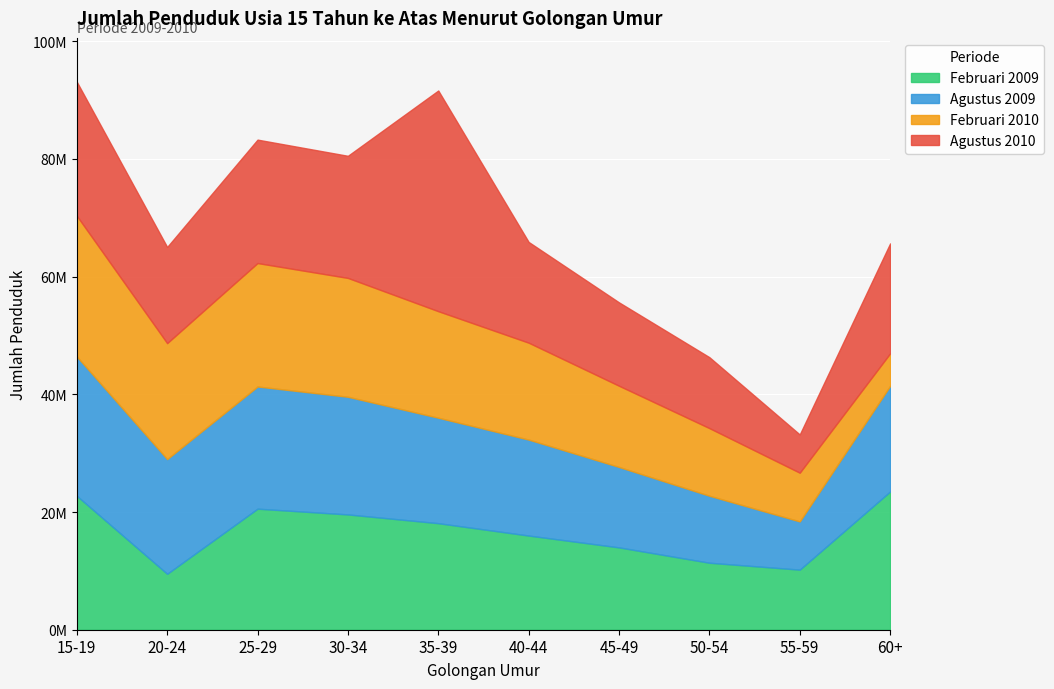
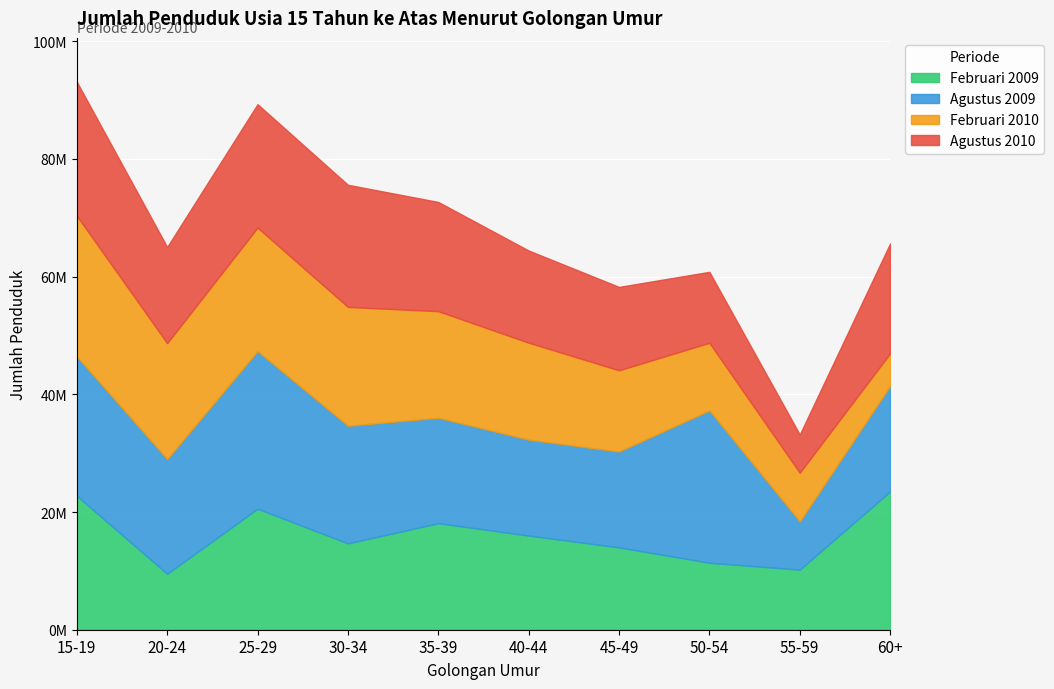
Agustus 2009, 25-29: 21000000 -> 27000000
Februari 2009, 30-34: 20000000 -> 15000000
Agustus 2010, 35-39: 37000000 -> 19000000
Agustus 2010, 40-44: 17000000 -> 16000000
Agustus 2009, 45-49: 14000000 -> 16000000
Agustus 2009, 50-54: 11000000 -> 26000000
